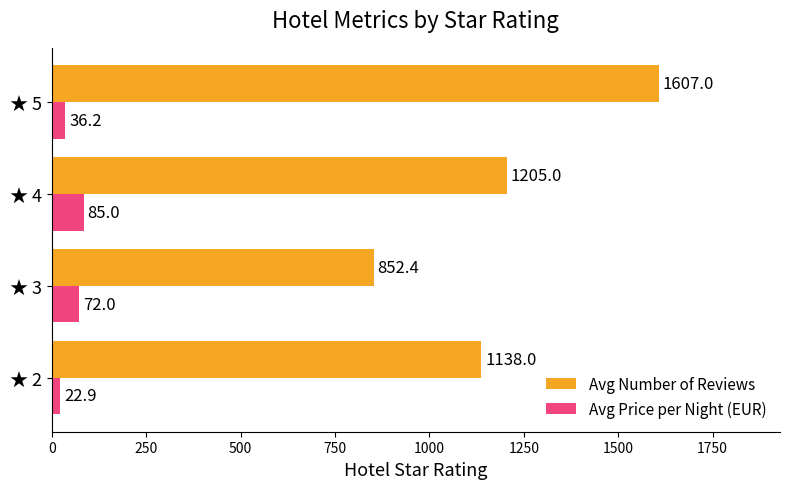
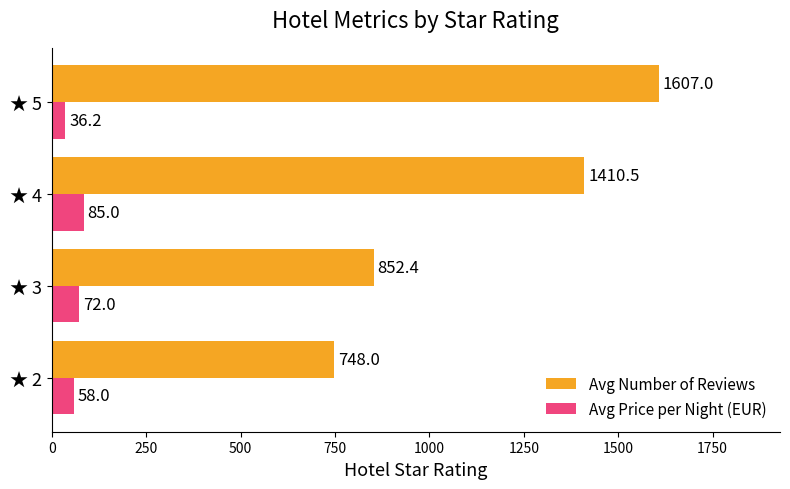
Avg Number of Reviews, ★ 4: 1205.0 -> 1410.5
Avg Number of Reviews, ★ 2: 1138.0 -> 748.0
Avg Price per Night (EUR), ★ 2: 22.9 -> 58.0
